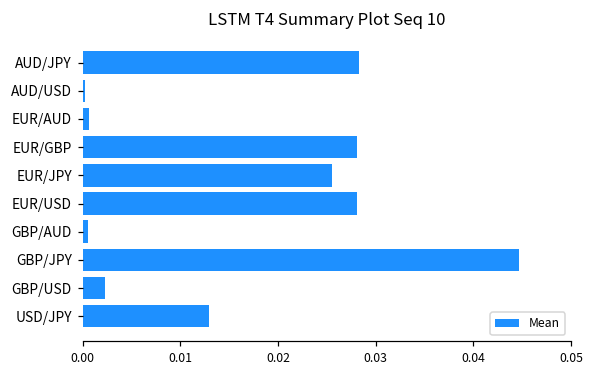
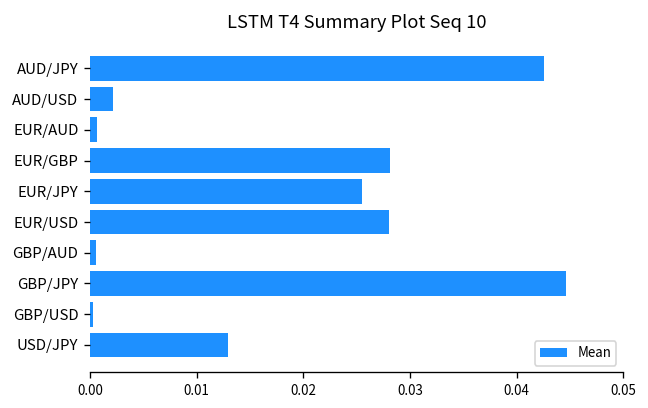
AUD/JPY: 0.028 -> 0.043
AUD/USD: 0.000 -> 0.002
GBP/USD: 0.002 -> 0.000
